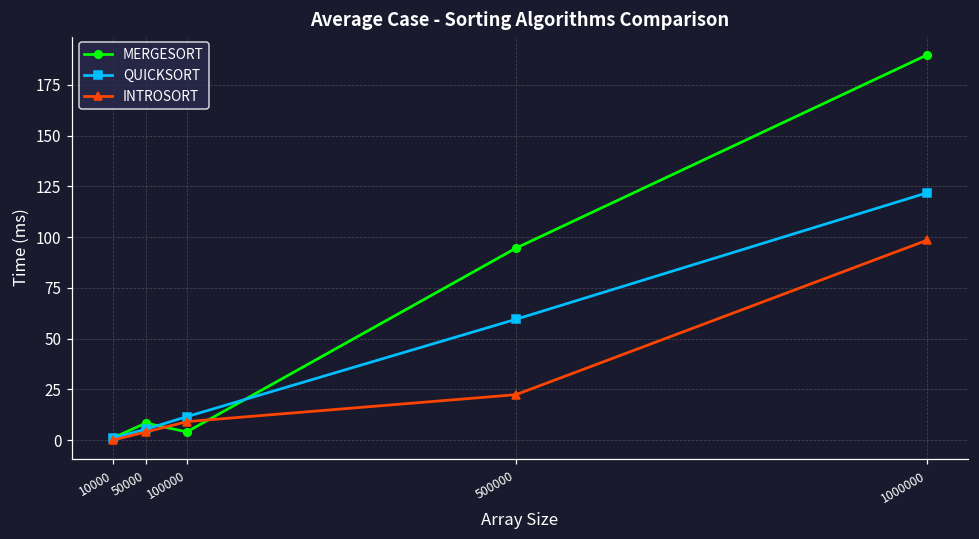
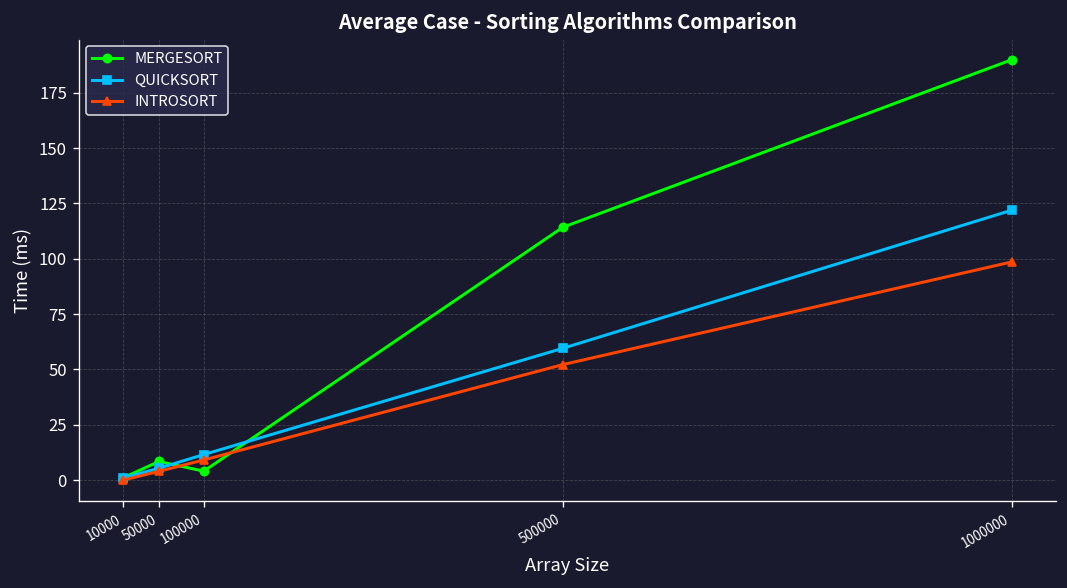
MERGESORT, 500000: 95 -> 114
INTROSORT, 500000: 22 -> 52
